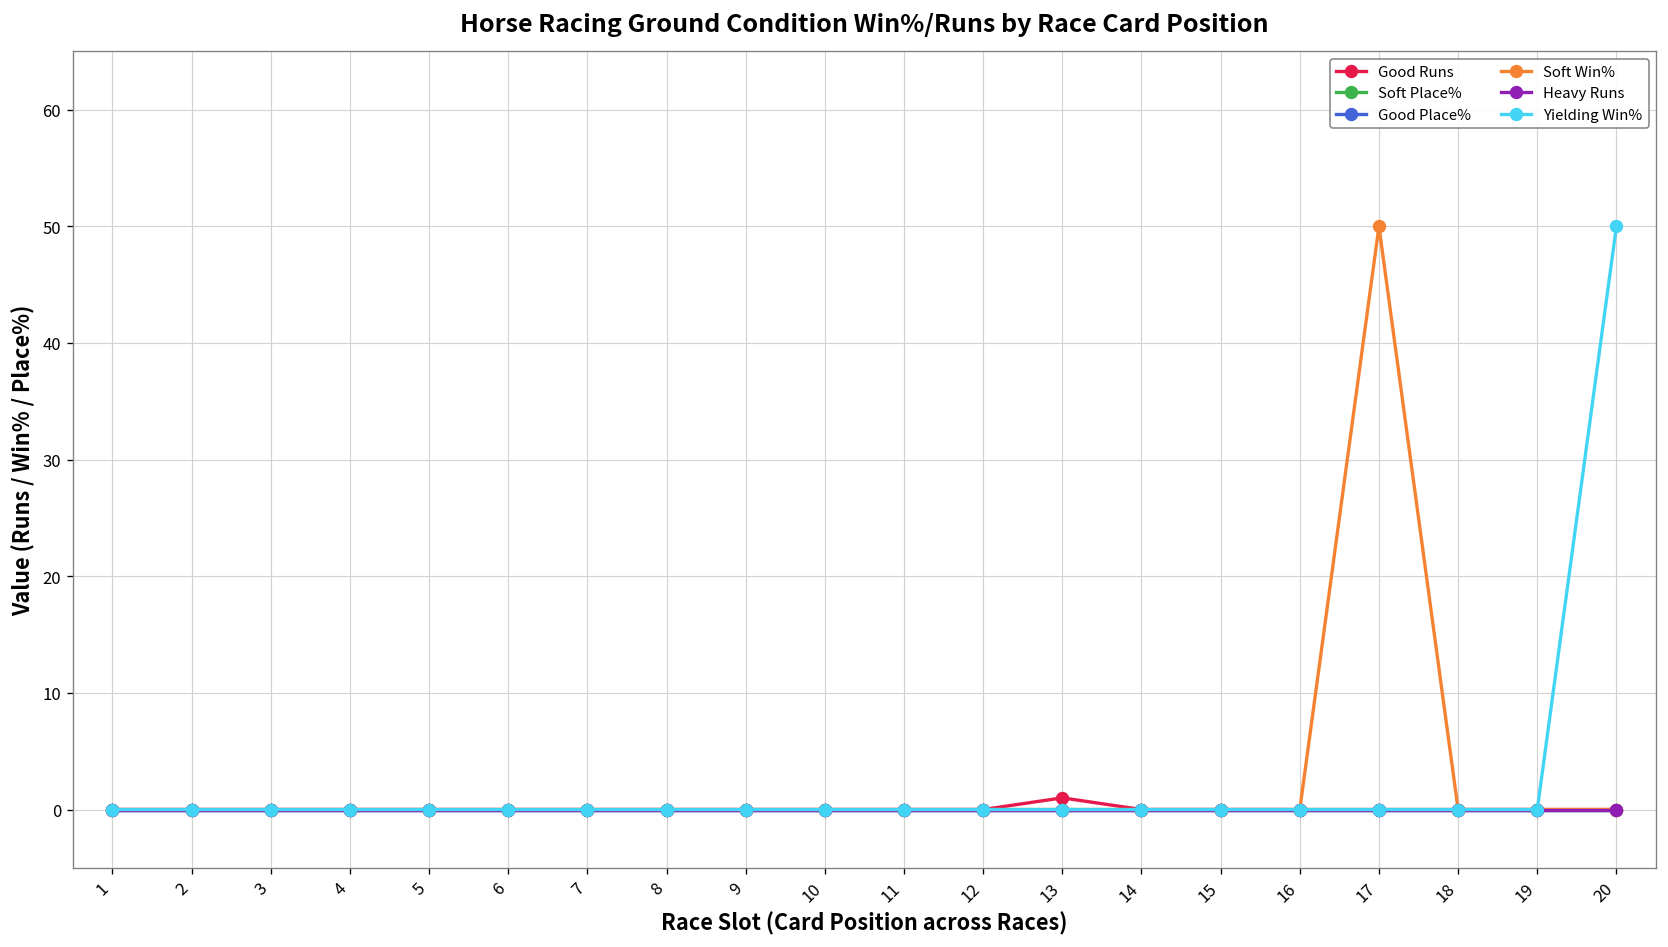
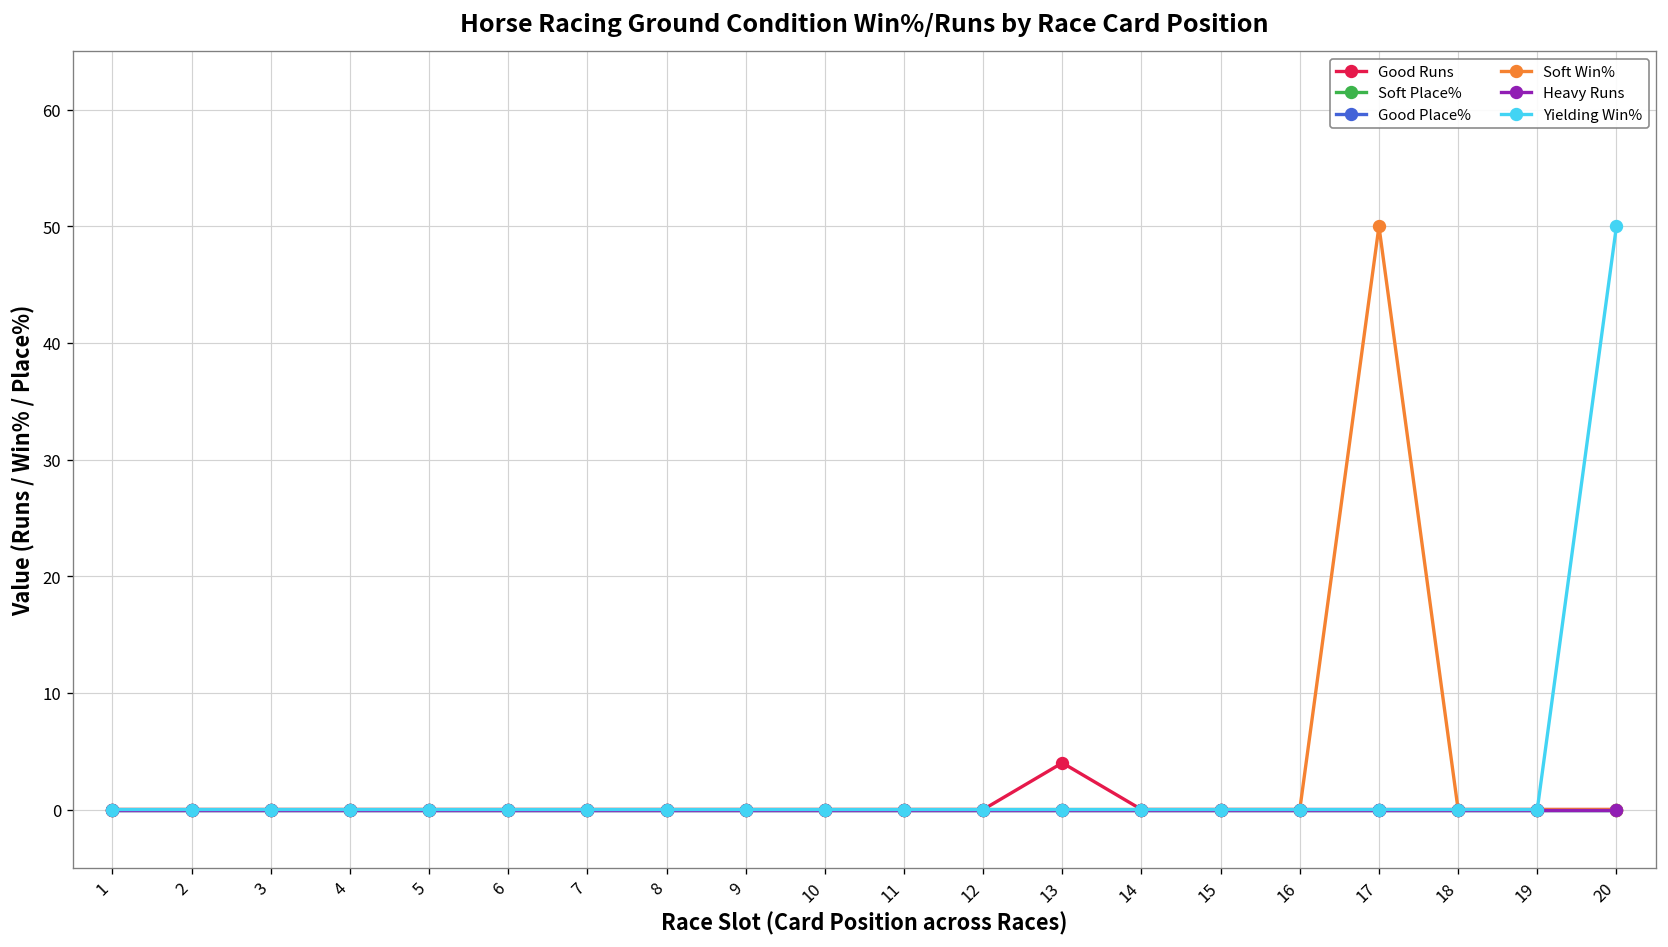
Good Runs, 13: 1 -> 4
